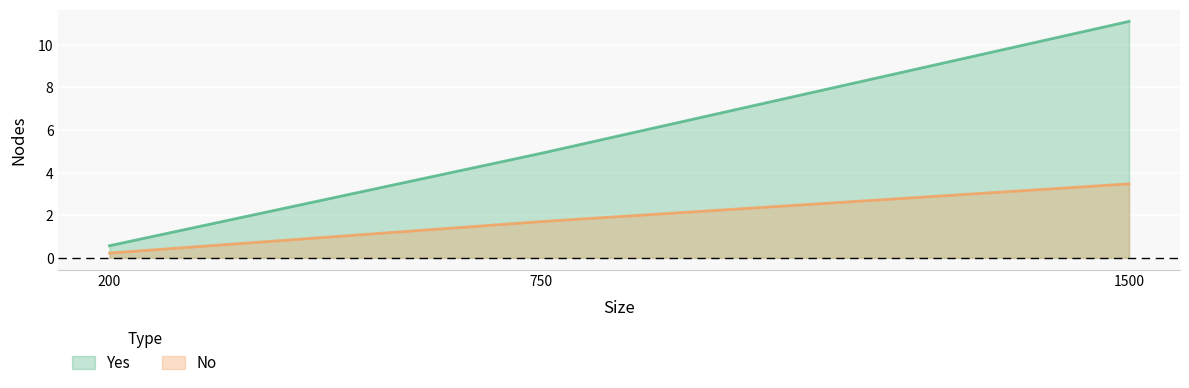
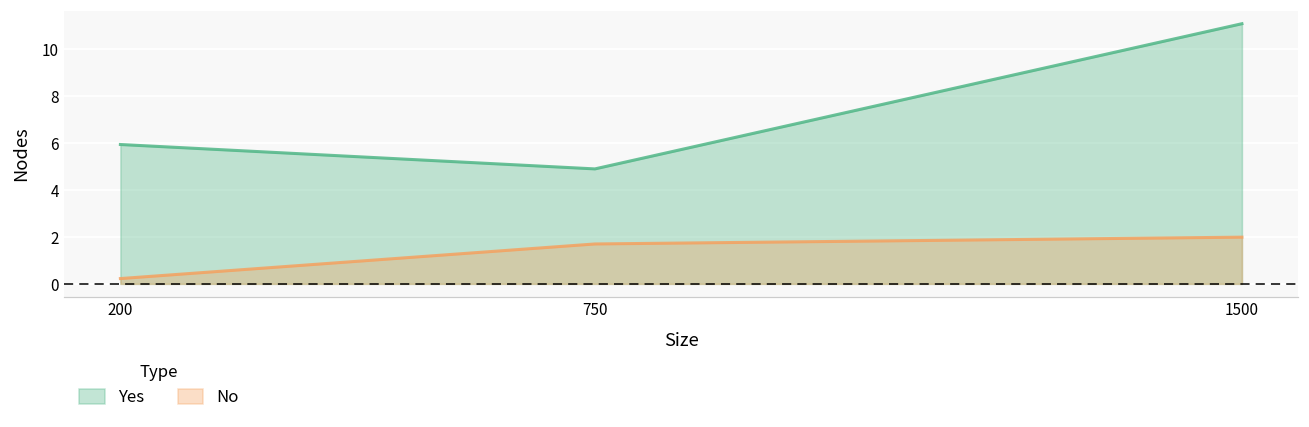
Yes, 200: 0.6 -> 5.9
No, 1500: 3.5 -> 2.0
